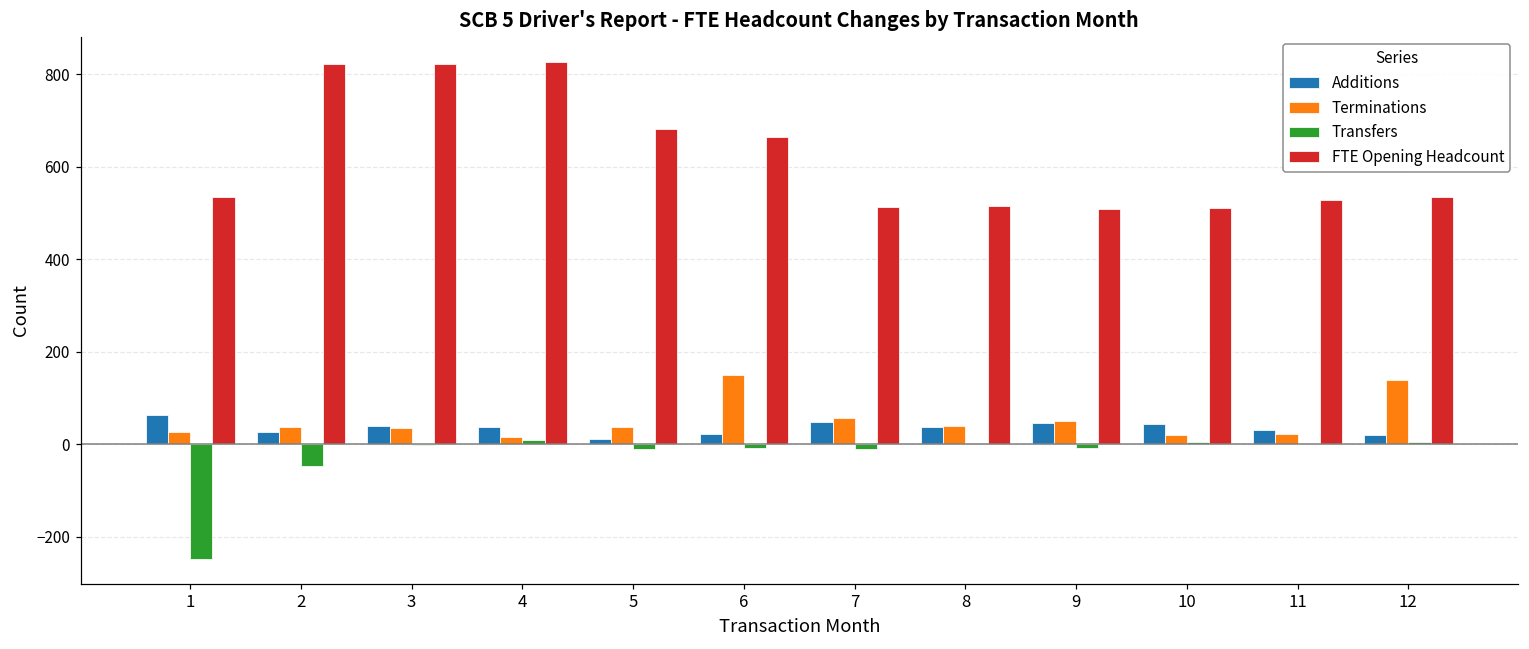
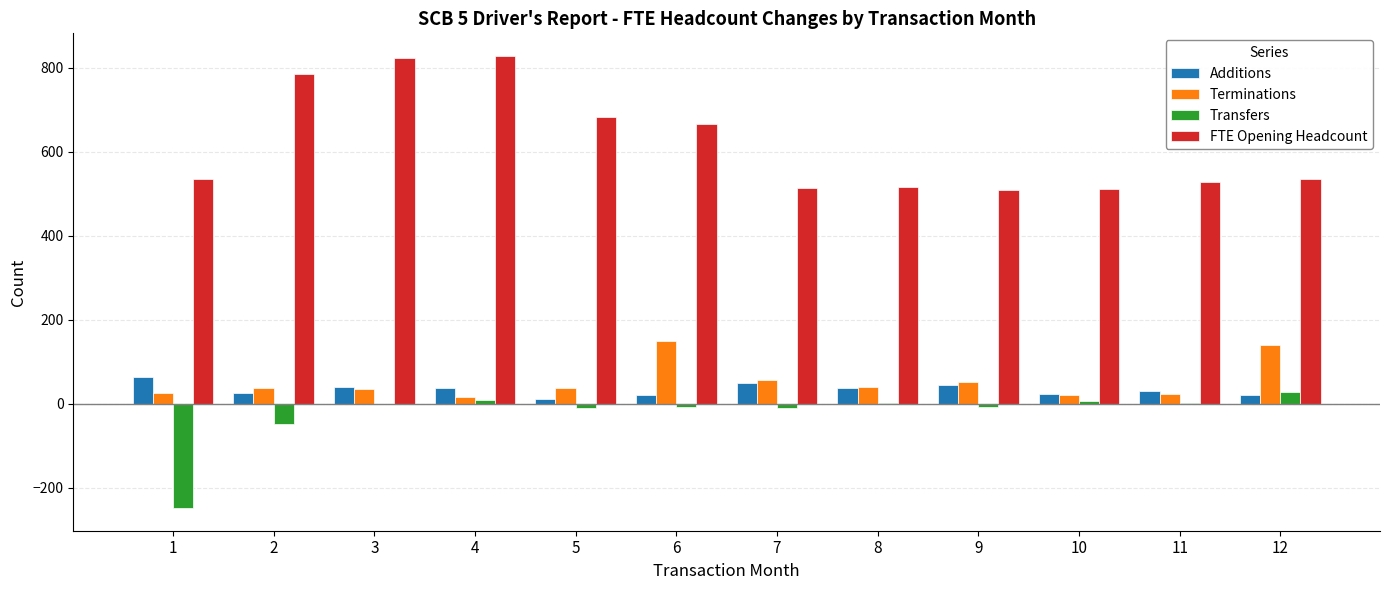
FTE Opening Headcount, 2: 820 -> 790
Additions, 10: 40 -> 20
Transfers, 12: 0 -> 30
